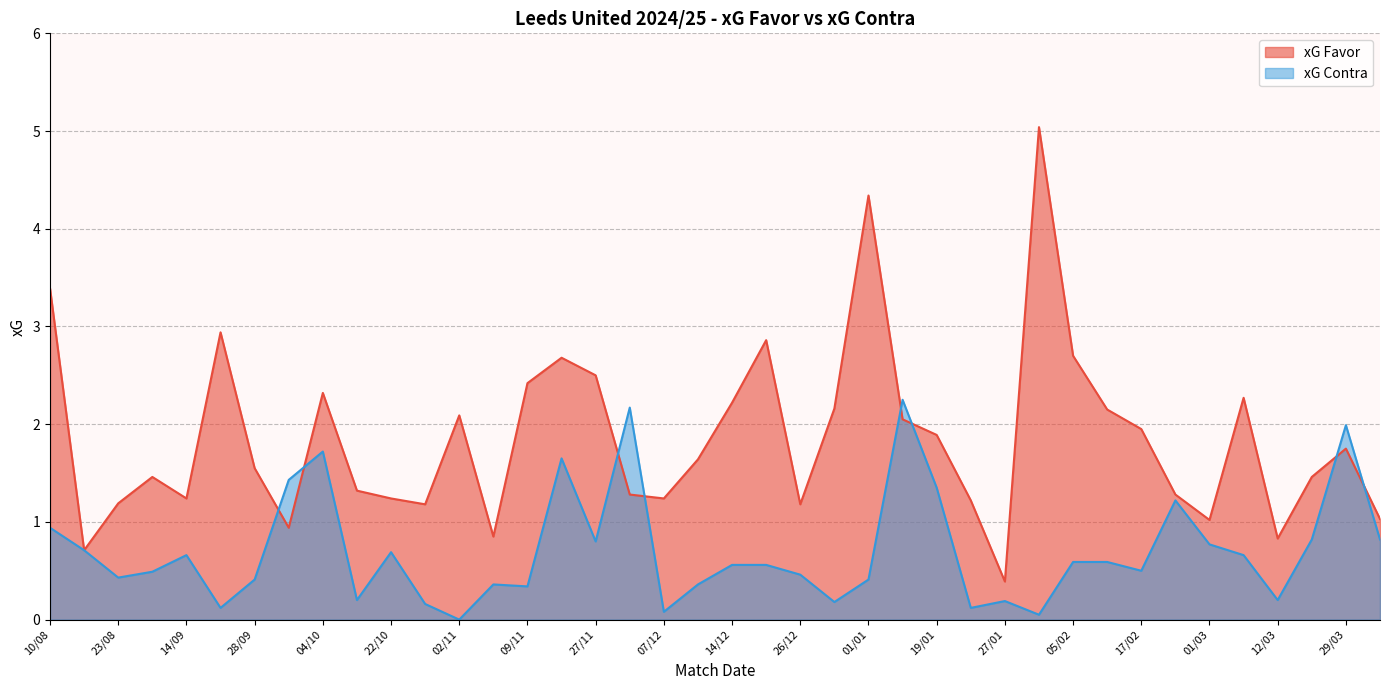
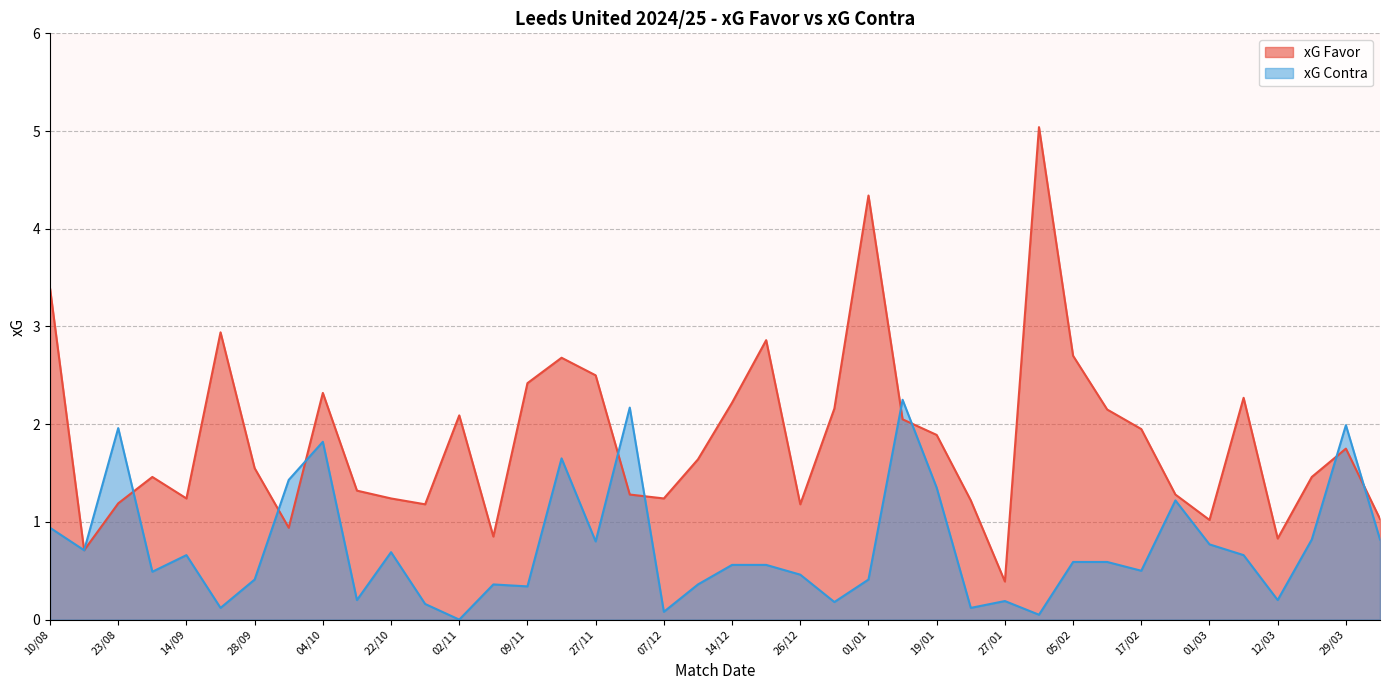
xG Contra, 23/08: 0.4 -> 2.0
xG Contra, 04/10: 1.7 -> 1.8
